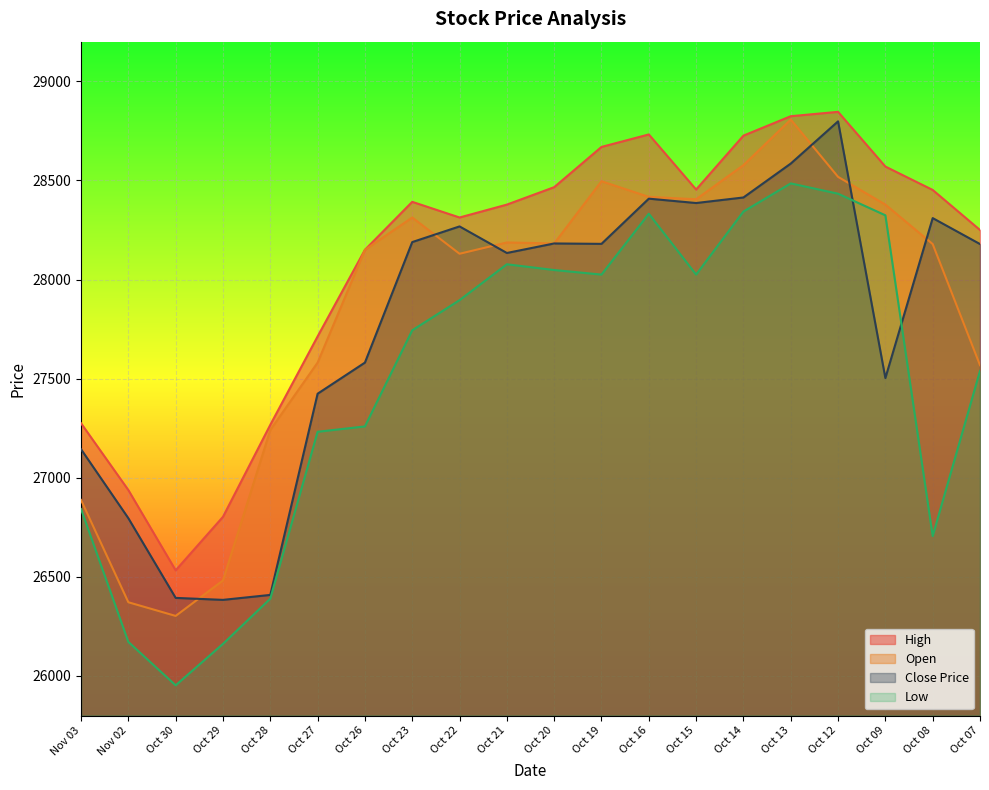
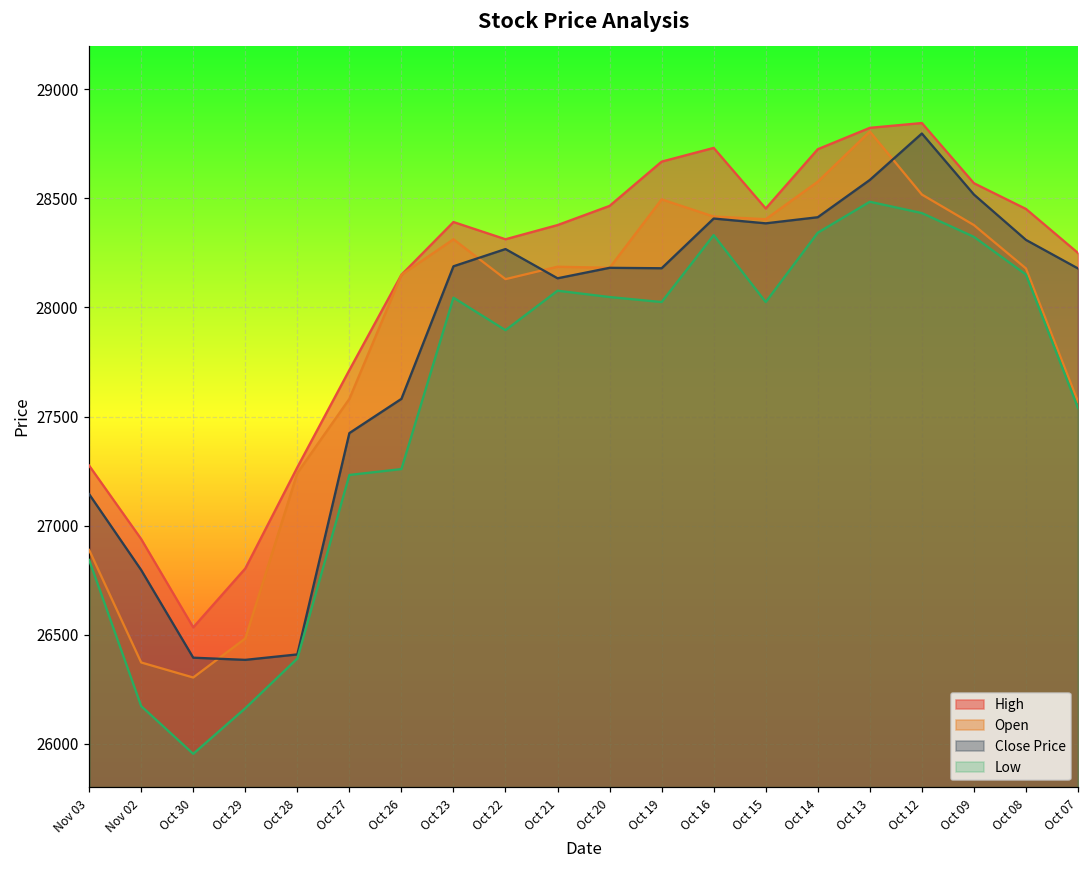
Low, Oct 23: 27740 -> 28050
Close Price, Oct 09: 27500 -> 28520
Low, Oct 08: 26710 -> 28150
